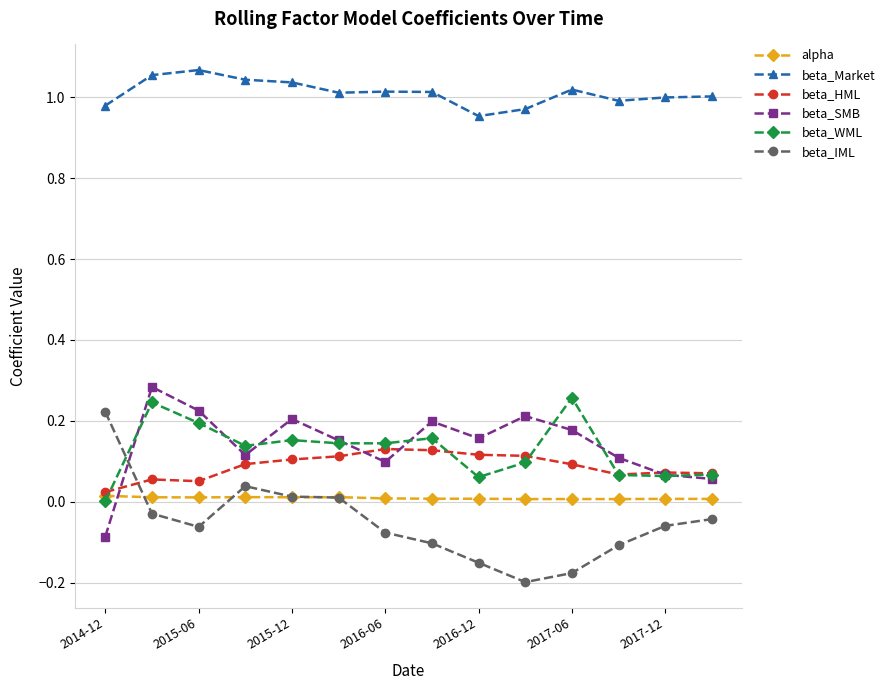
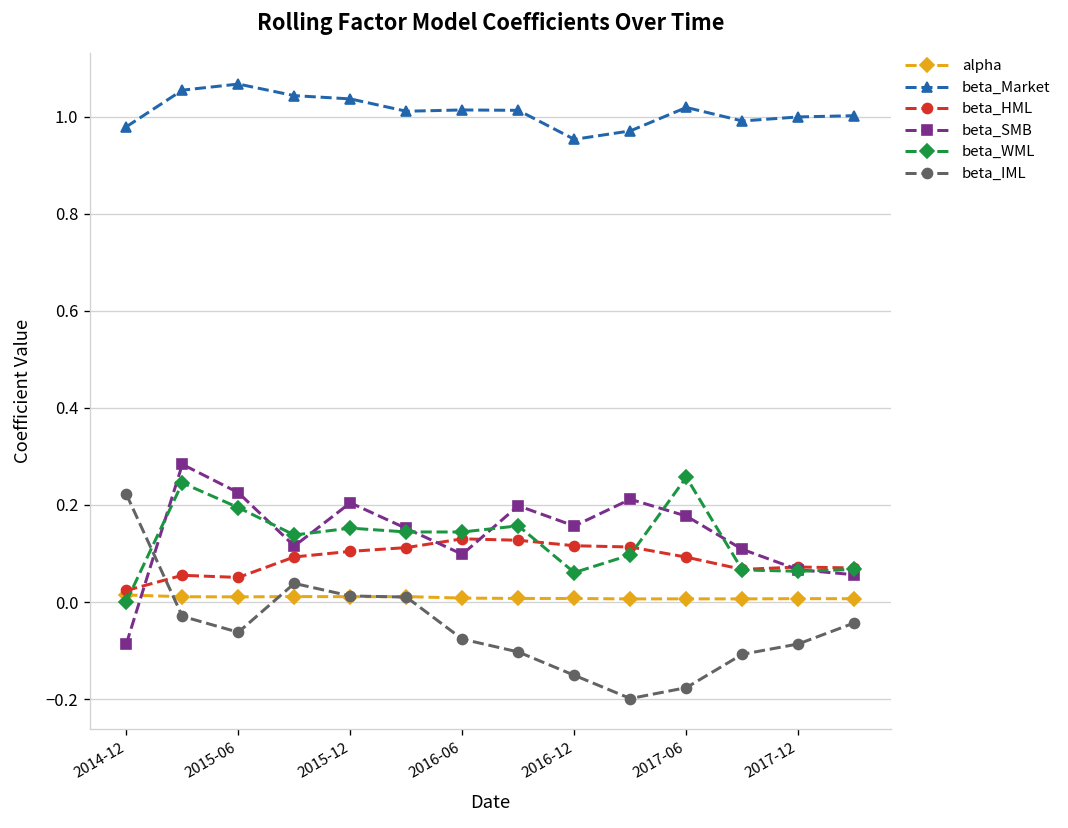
beta_IML, 2017-12: -0.06 -> -0.09
